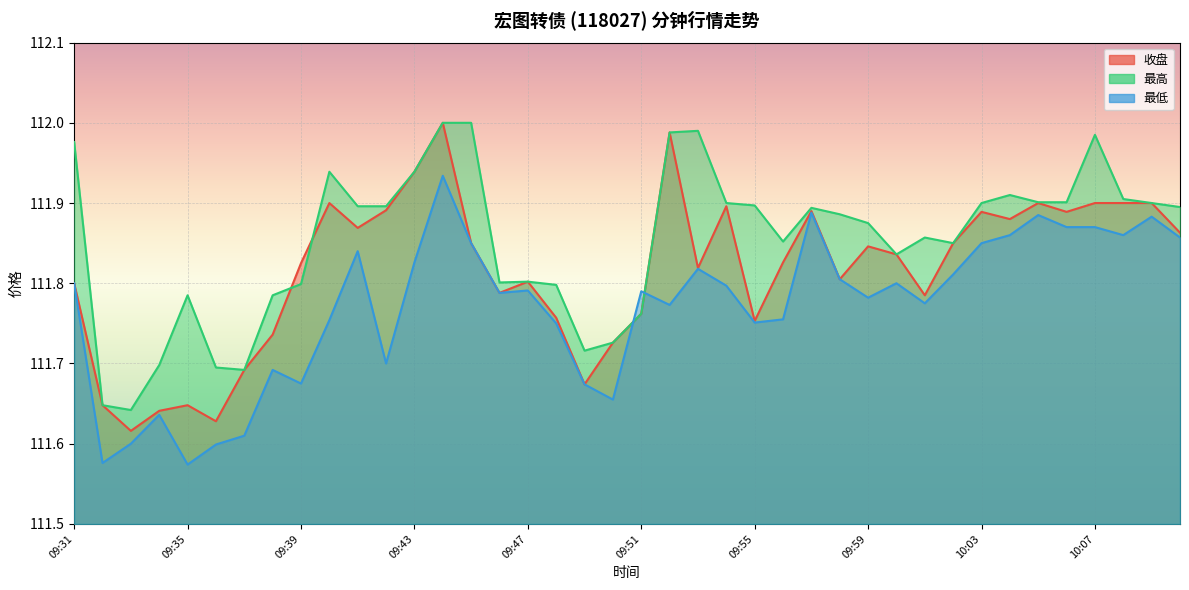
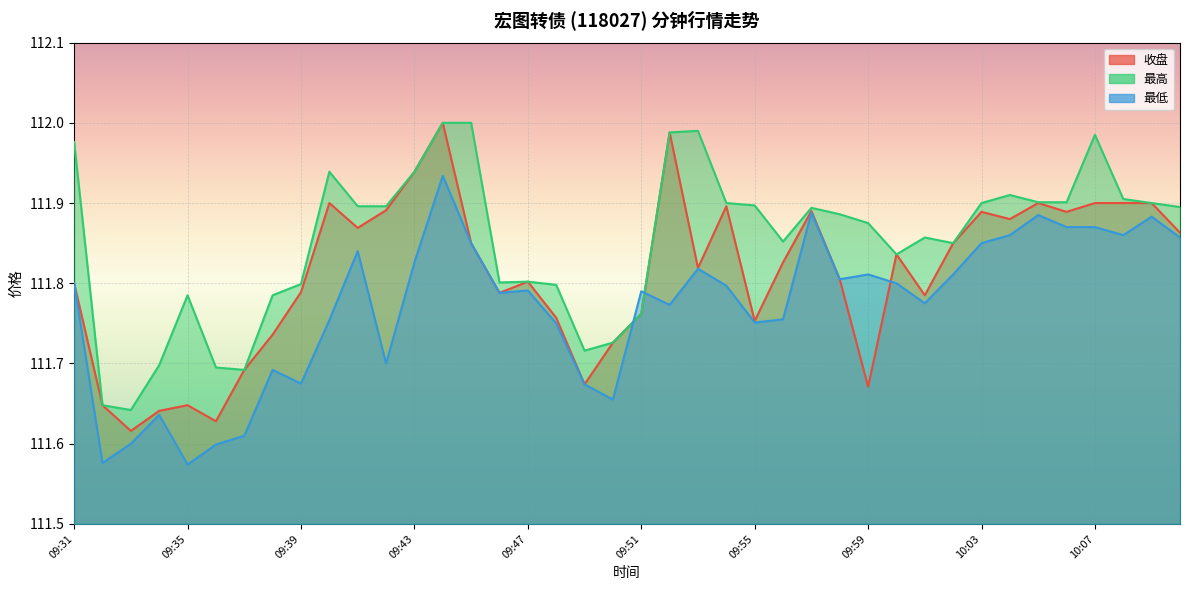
收盘, 09:39: 111.83 -> 111.79
收盘, 09:59: 111.85 -> 111.67
最低, 09:59: 111.78 -> 111.81
